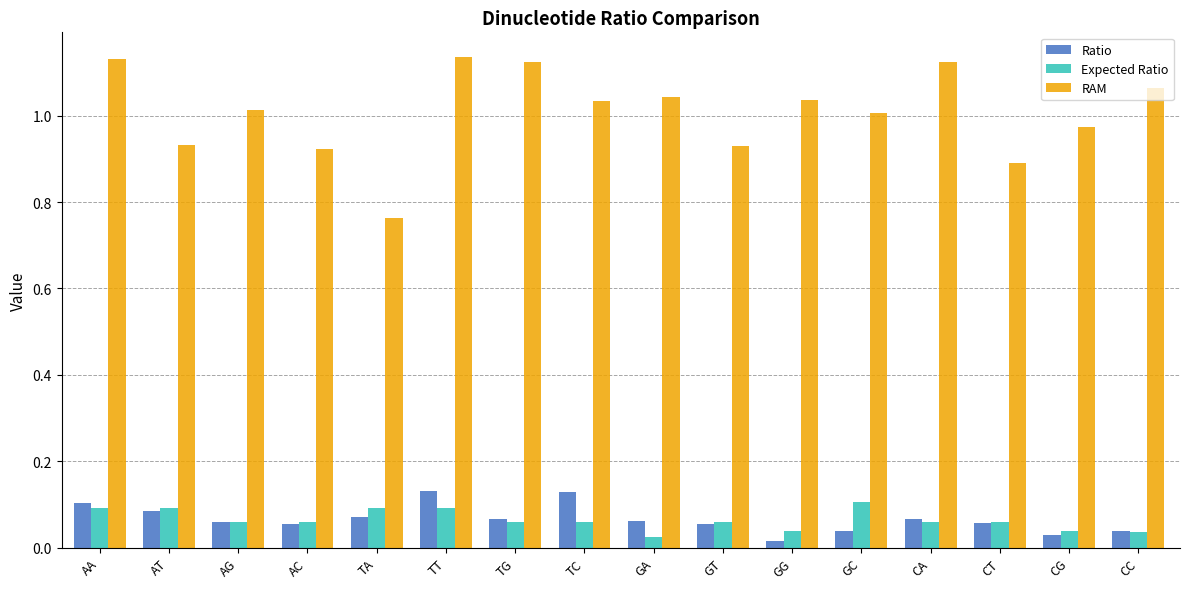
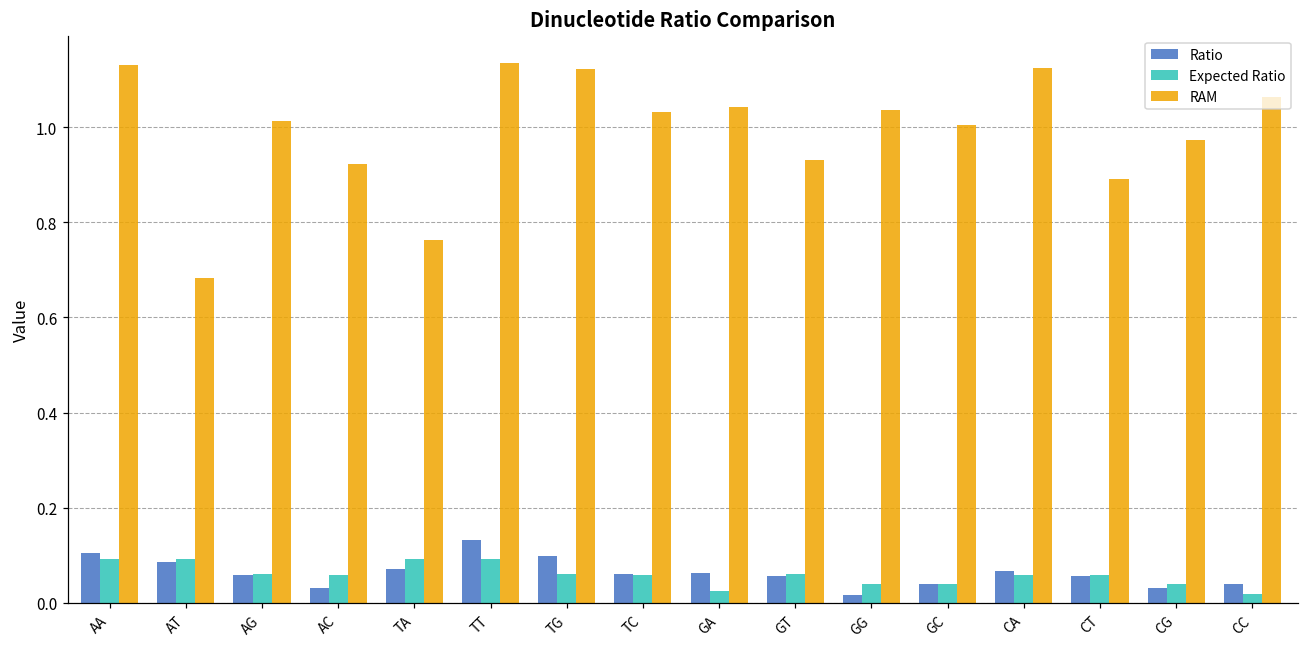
RAM, AT: 0.93 -> 0.68
Ratio, AC: 0.05 -> 0.03
Ratio, TG: 0.07 -> 0.10
Ratio, TC: 0.13 -> 0.06
Expected Ratio, GC: 0.11 -> 0.04
Expected Ratio, CC: 0.04 -> 0.02
